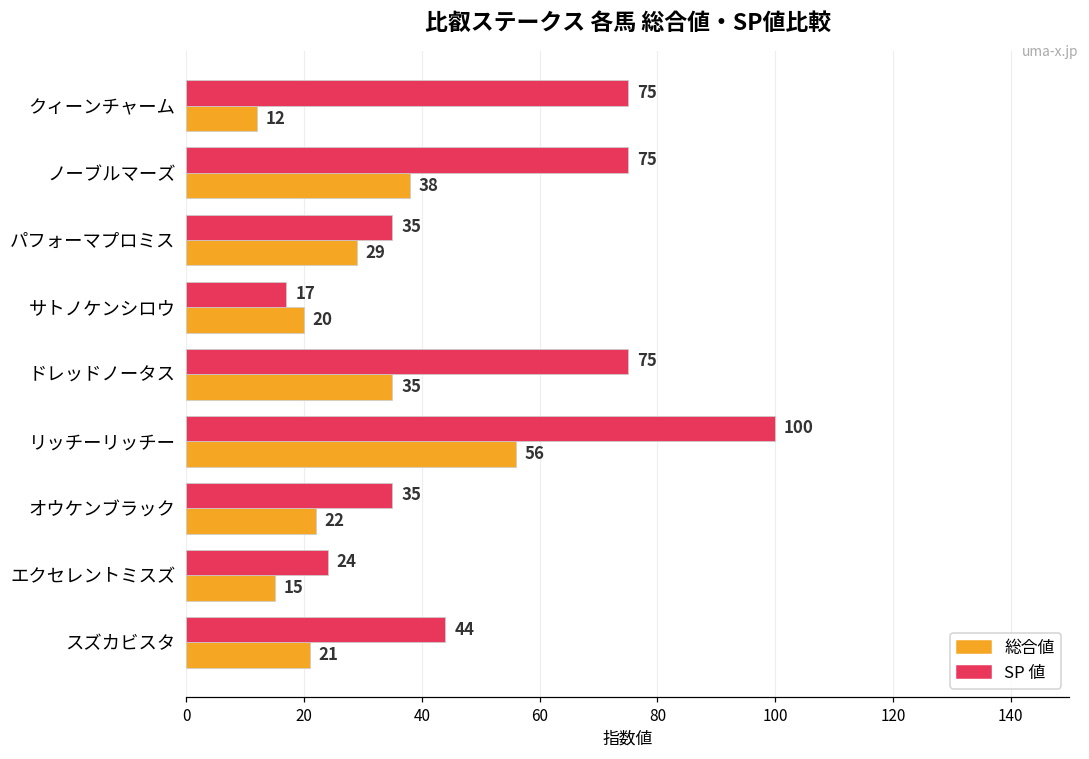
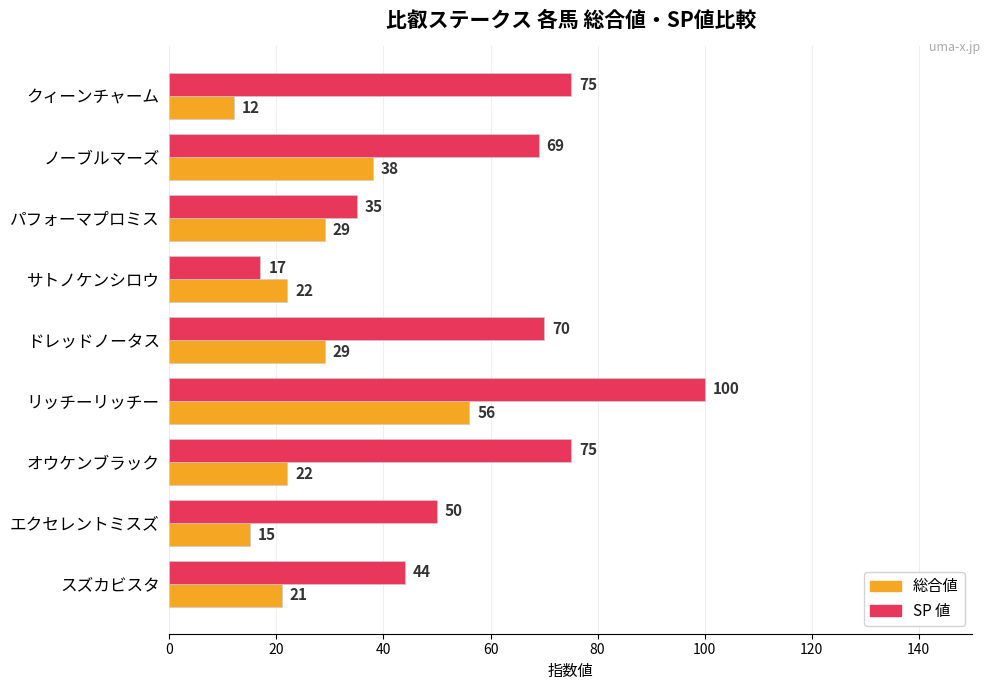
SP 値, ノーブルマーズ: 75 -> 69
総合値, サトノケンシロウ: 20 -> 22
SP 値, ドレッドノータス: 75 -> 70
総合値, ドレッドノータス: 35 -> 29
SP 値, オウケンブラック: 35 -> 75
SP 値, エクセレントミスズ: 24 -> 50
